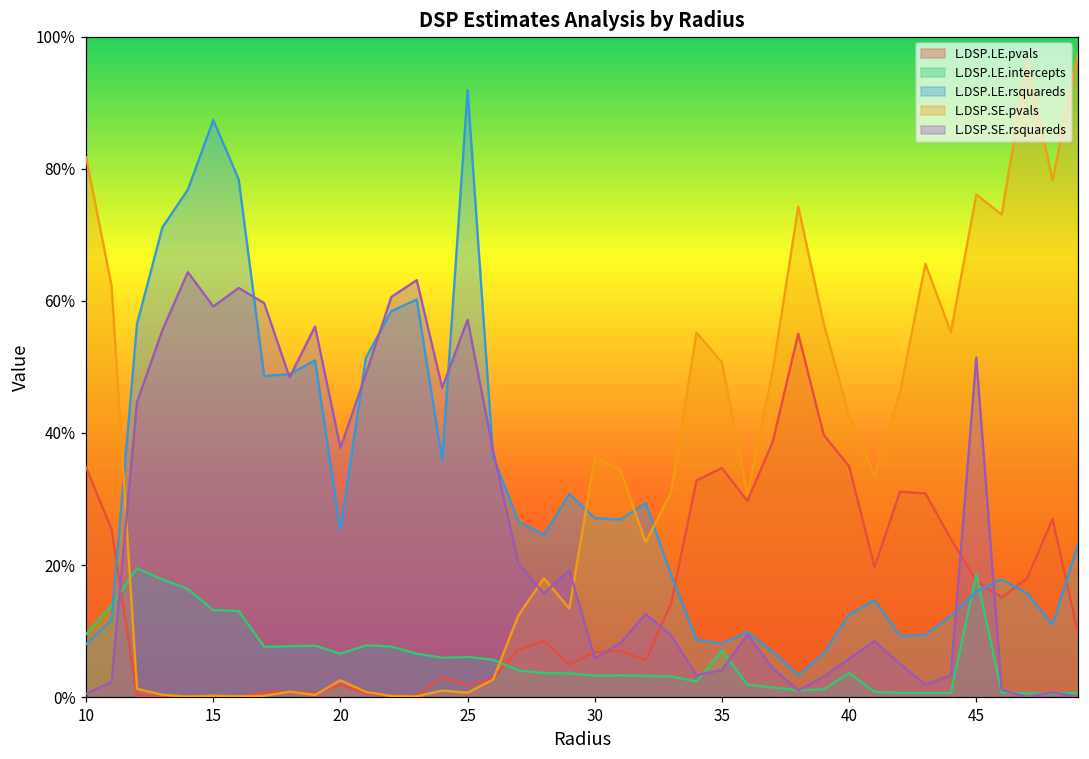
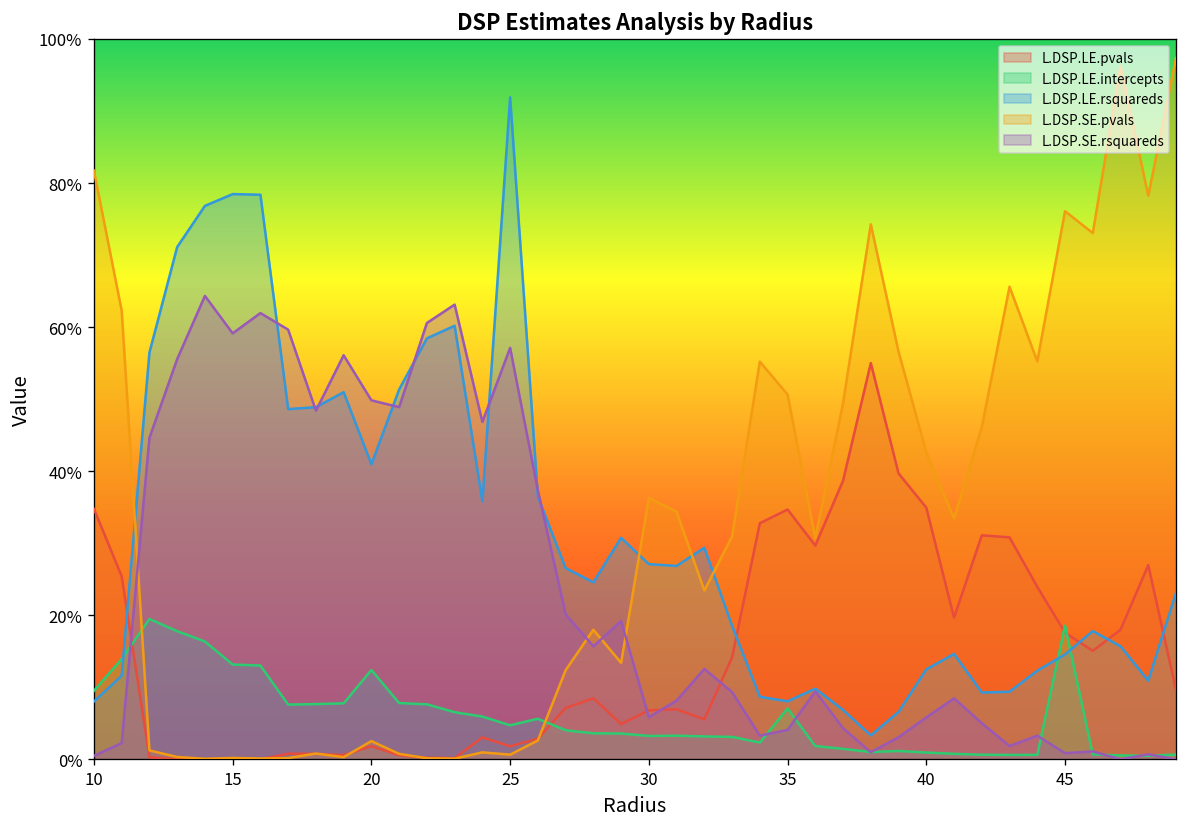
L.DSP.LE.rsquareds, 15: 87% -> 78%
L.DSP.LE.intercepts, 20: 7% -> 12%
L.DSP.LE.rsquareds, 20: 25% -> 41%
L.DSP.SE.rsquareds, 20: 38% -> 50%
L.DSP.LE.intercepts, 25: 6% -> 5%
L.DSP.LE.intercepts, 40: 4% -> 1%
L.DSP.LE.rsquareds, 45: 16% -> 15%
L.DSP.SE.rsquareds, 45: 51% -> 1%
